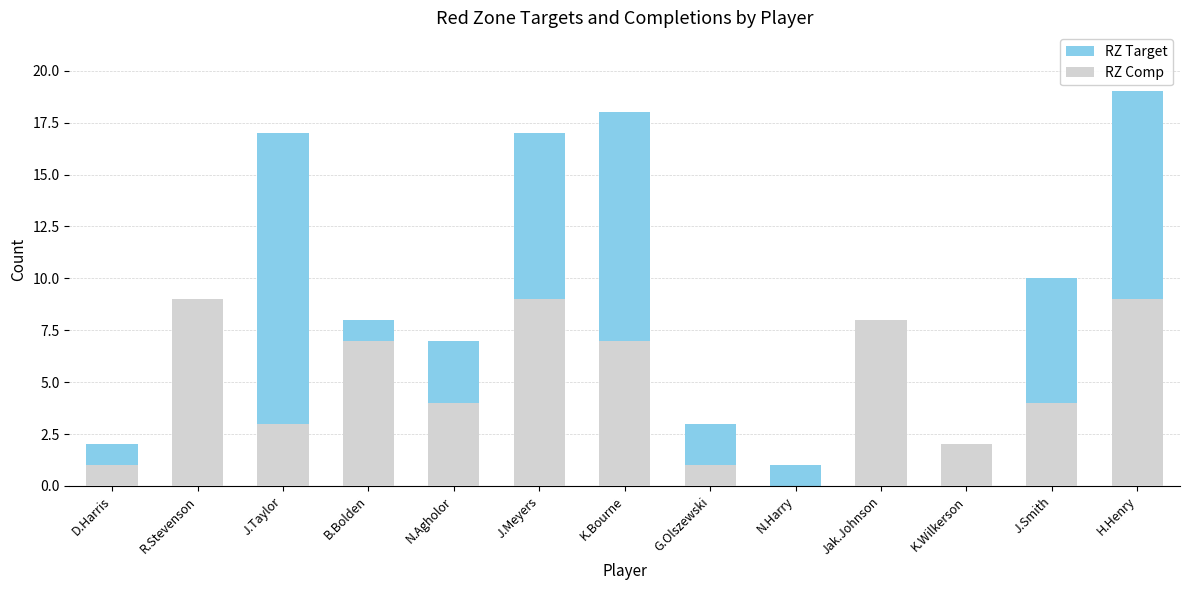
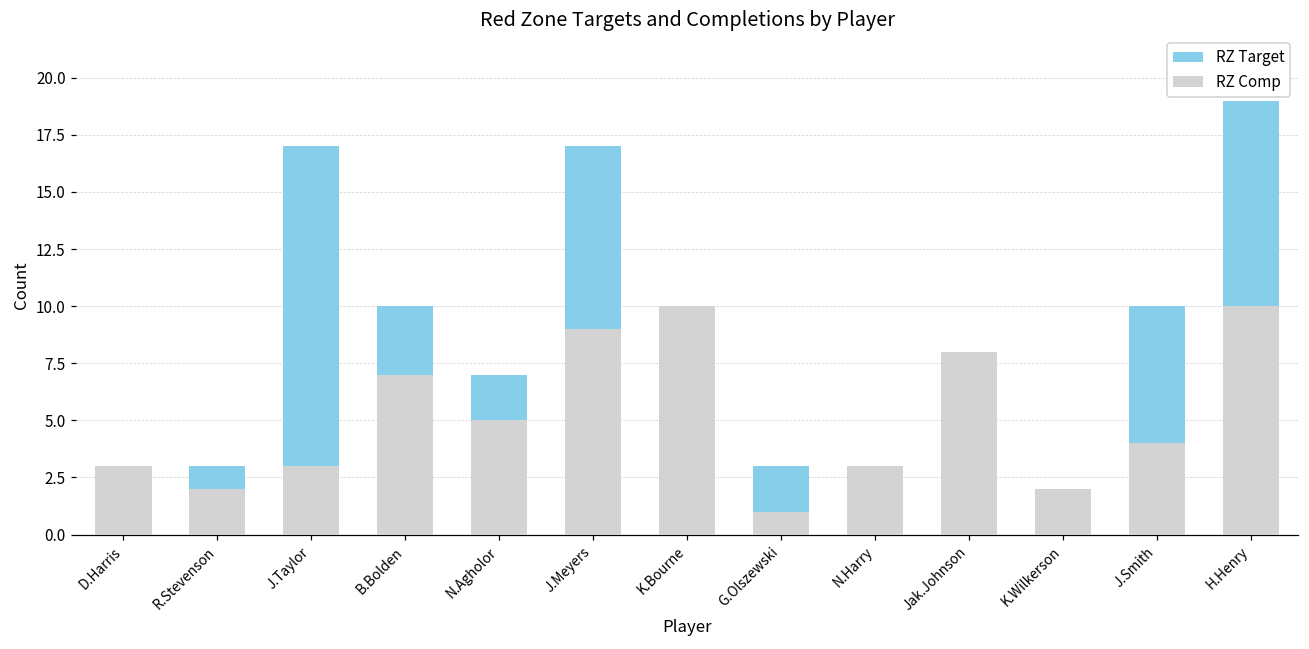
RZ Comp, D.Harris: 1 -> 3
RZ Comp, R.Stevenson: 9 -> 2
RZ Target, B.Bolden: 8 -> 10
RZ Comp, N.Agholor: 4 -> 5
RZ Target, K.Bourne: 18 -> 9
RZ Comp, K.Bourne: 7 -> 10
RZ Comp, N.Harry: 0 -> 3
RZ Comp, H.Henry: 9 -> 10
